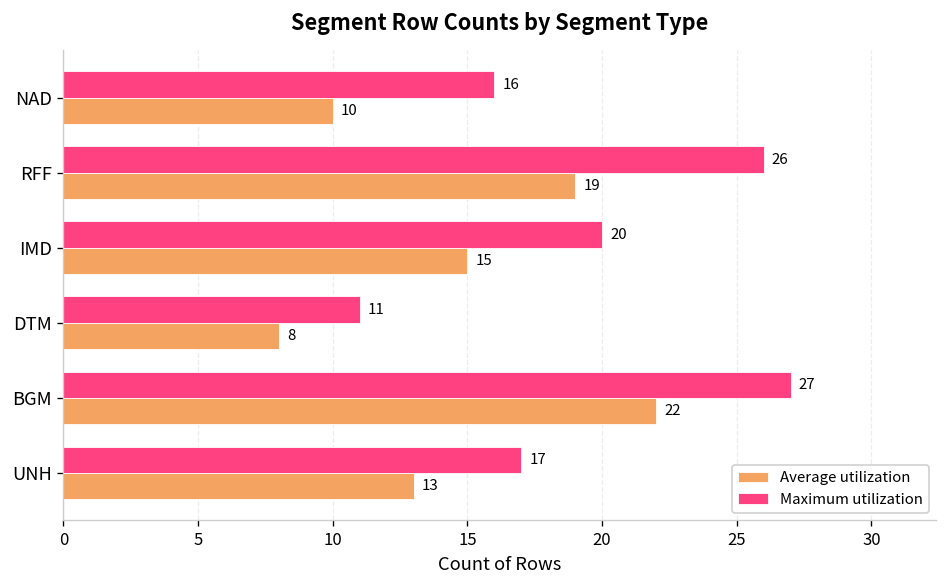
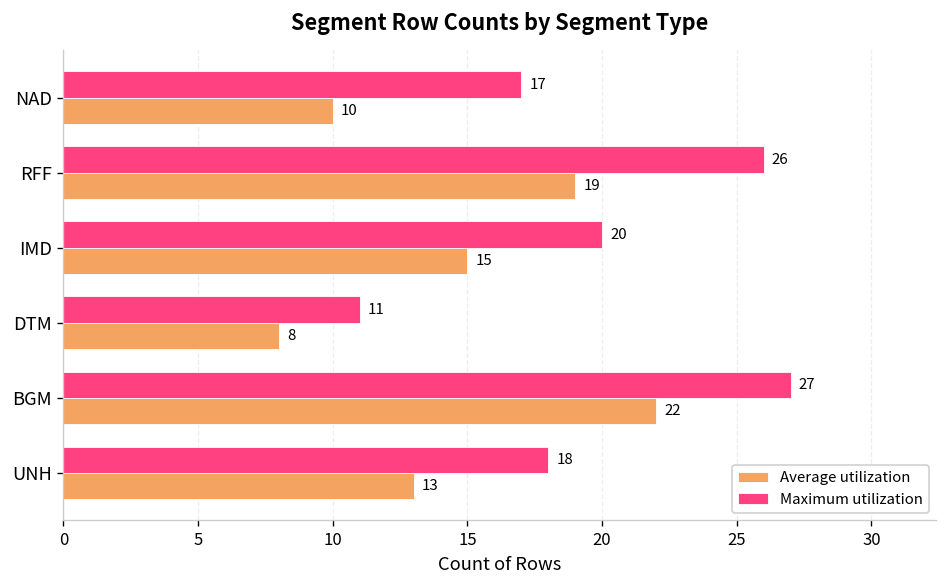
Maximum utilization, NAD: 16 -> 17
Maximum utilization, UNH: 17 -> 18
